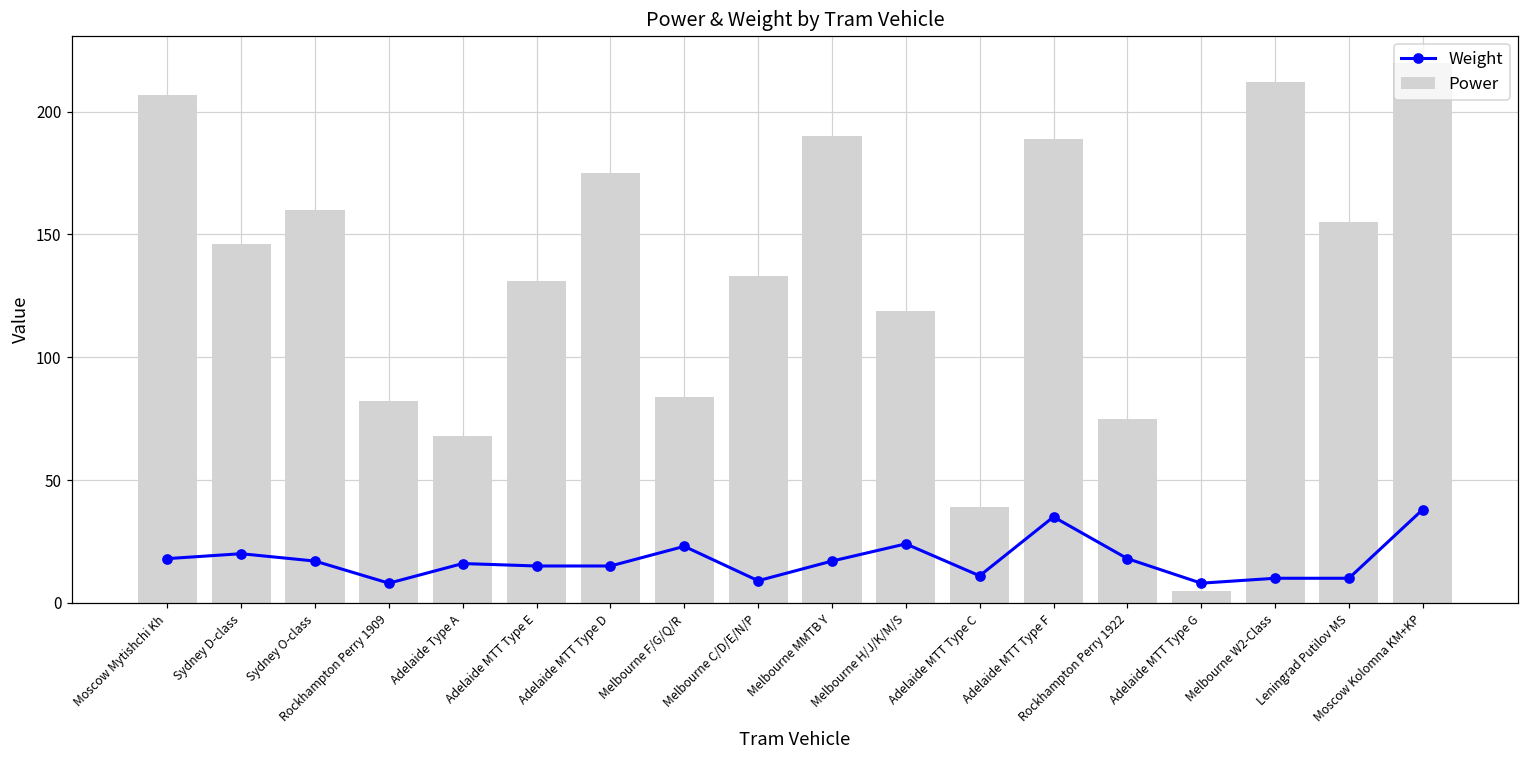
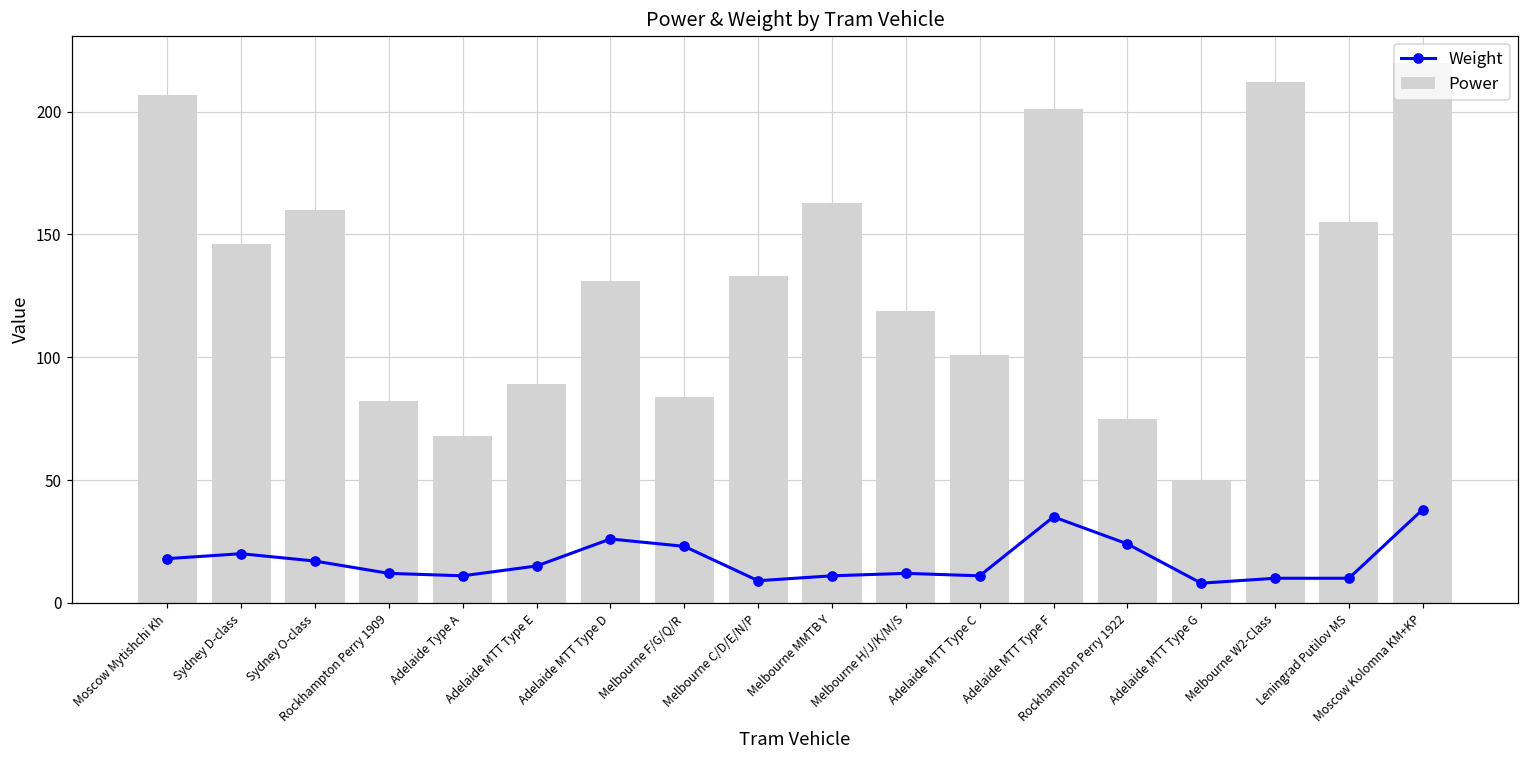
Weight, Rockhampton Perry 1909: 8 -> 12
Weight, Adelaide Type A: 16 -> 11
Power, Adelaide MTT Type E: 131 -> 89
Weight, Adelaide MTT Type D: 15 -> 26
Power, Adelaide MTT Type D: 175 -> 131
Weight, Melbourne MMTB Y: 17 -> 11
Power, Melbourne MMTB Y: 190 -> 163
Weight, Melbourne H/J/K/M/S: 24 -> 12
Power, Adelaide MTT Type C: 39 -> 101
Power, Adelaide MTT Type F: 189 -> 201
Weight, Rockhampton Perry 1922: 18 -> 24
Power, Adelaide MTT Type G: 5 -> 50
